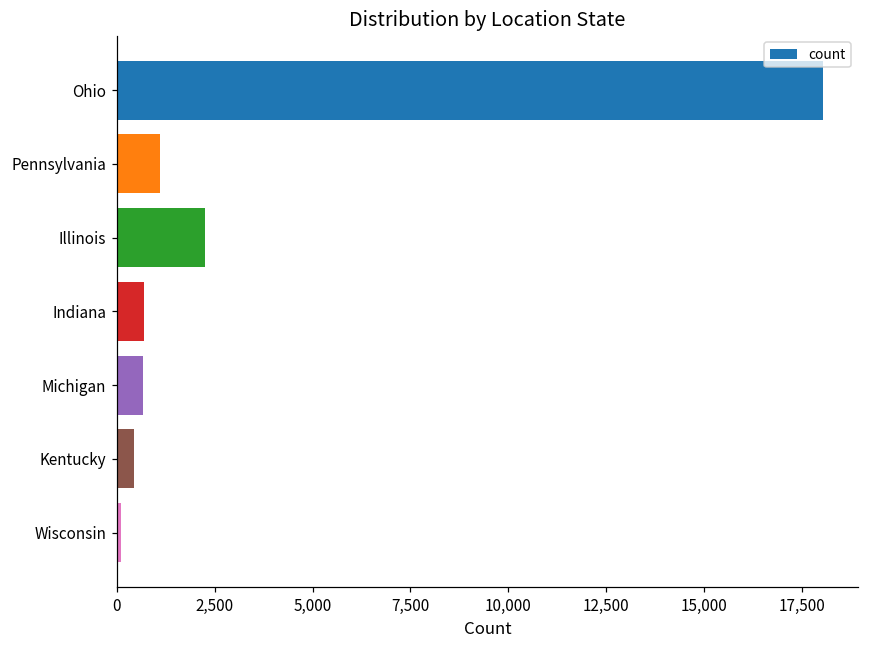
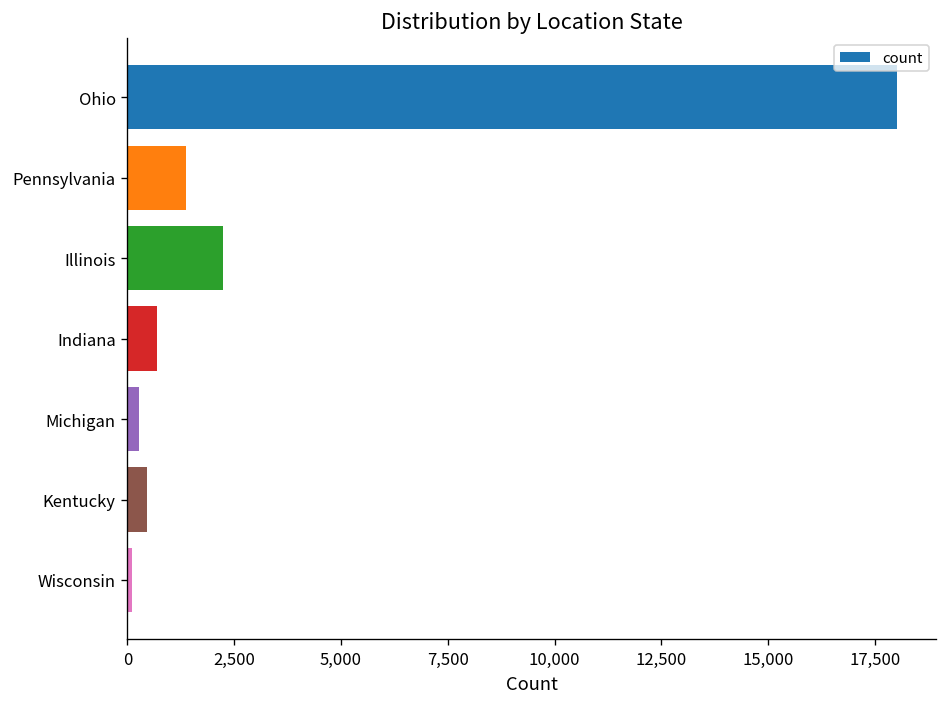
Pennsylvania: 1,100 -> 1,400
Michigan: 700 -> 300
